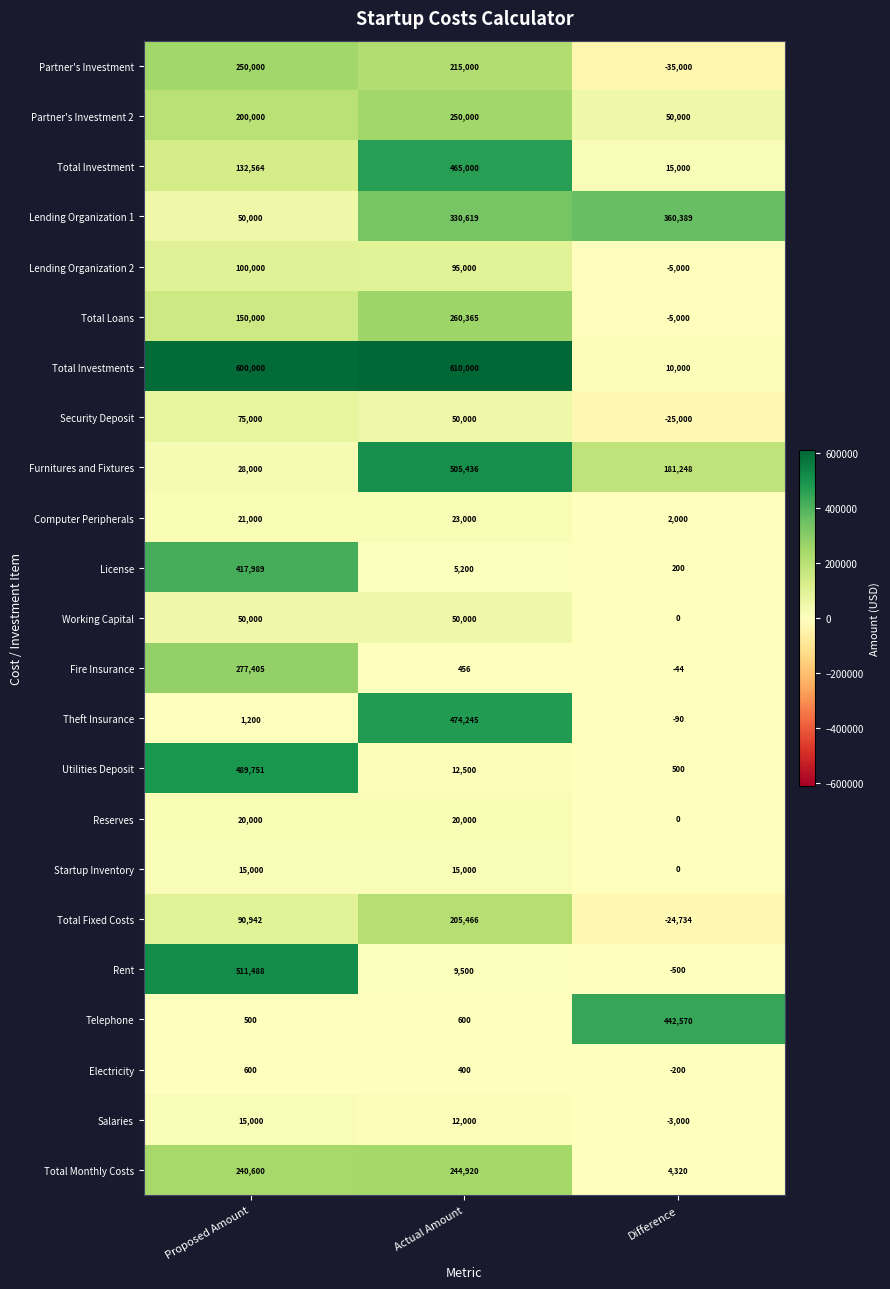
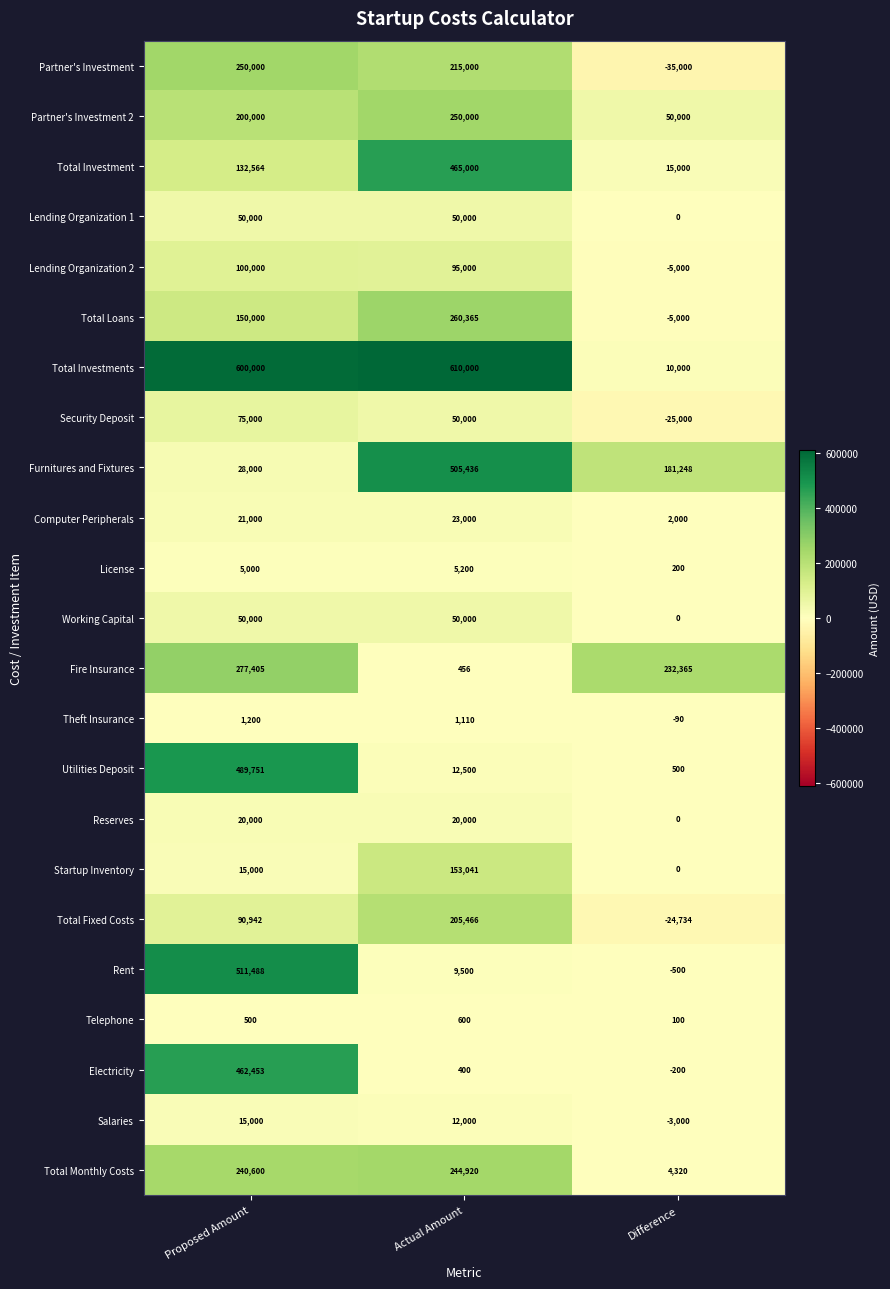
Lending Organization 1, Actual Amount: 330,619 -> 50,000
Lending Organization 1, Difference: 360,389 -> 0
License, Proposed Amount: 417,989 -> 5,000
Fire Insurance, Difference: -44 -> 232,365
Theft Insurance, Actual Amount: 474,245 -> 1,110
Startup Inventory, Actual Amount: 15,000 -> 153,041
Telephone, Difference: 442,570 -> 100
Electricity, Proposed Amount: 600 -> 462,453
